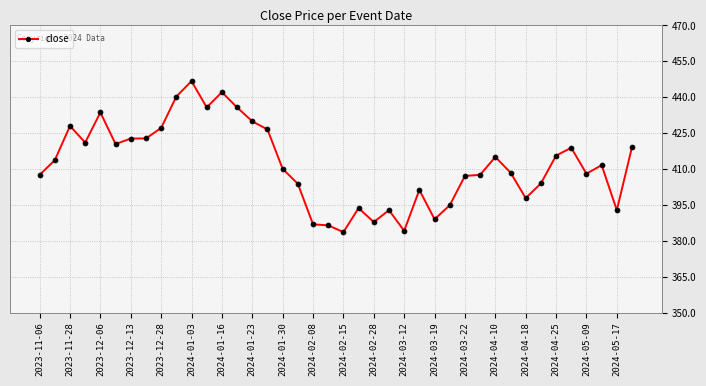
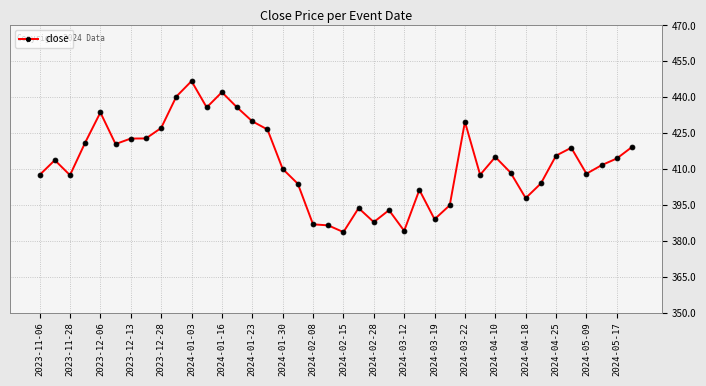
2023-11-28: 428 -> 407
2024-03-22: 407 -> 430
2024-05-17: 393 -> 414
